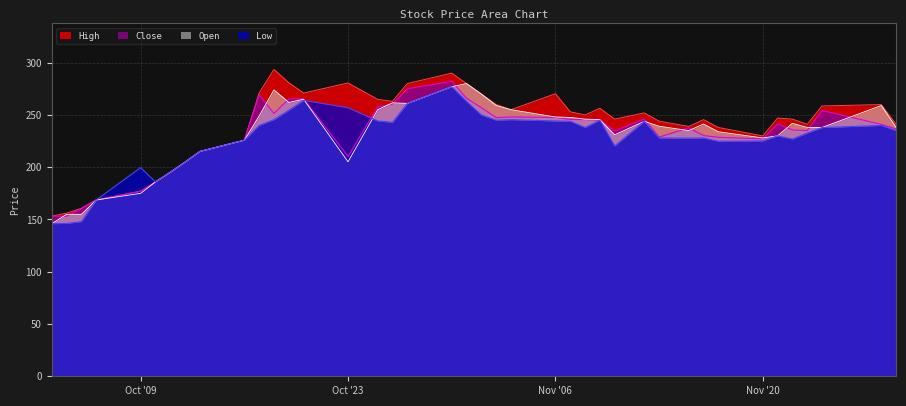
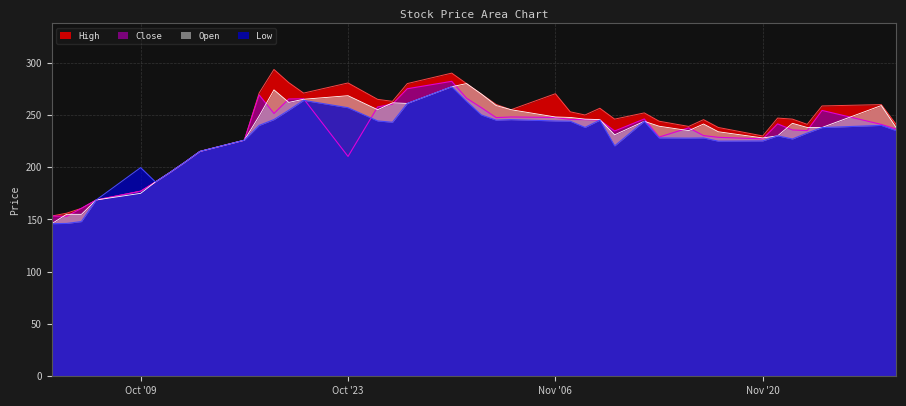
Open, Oct '23: 205 -> 268
